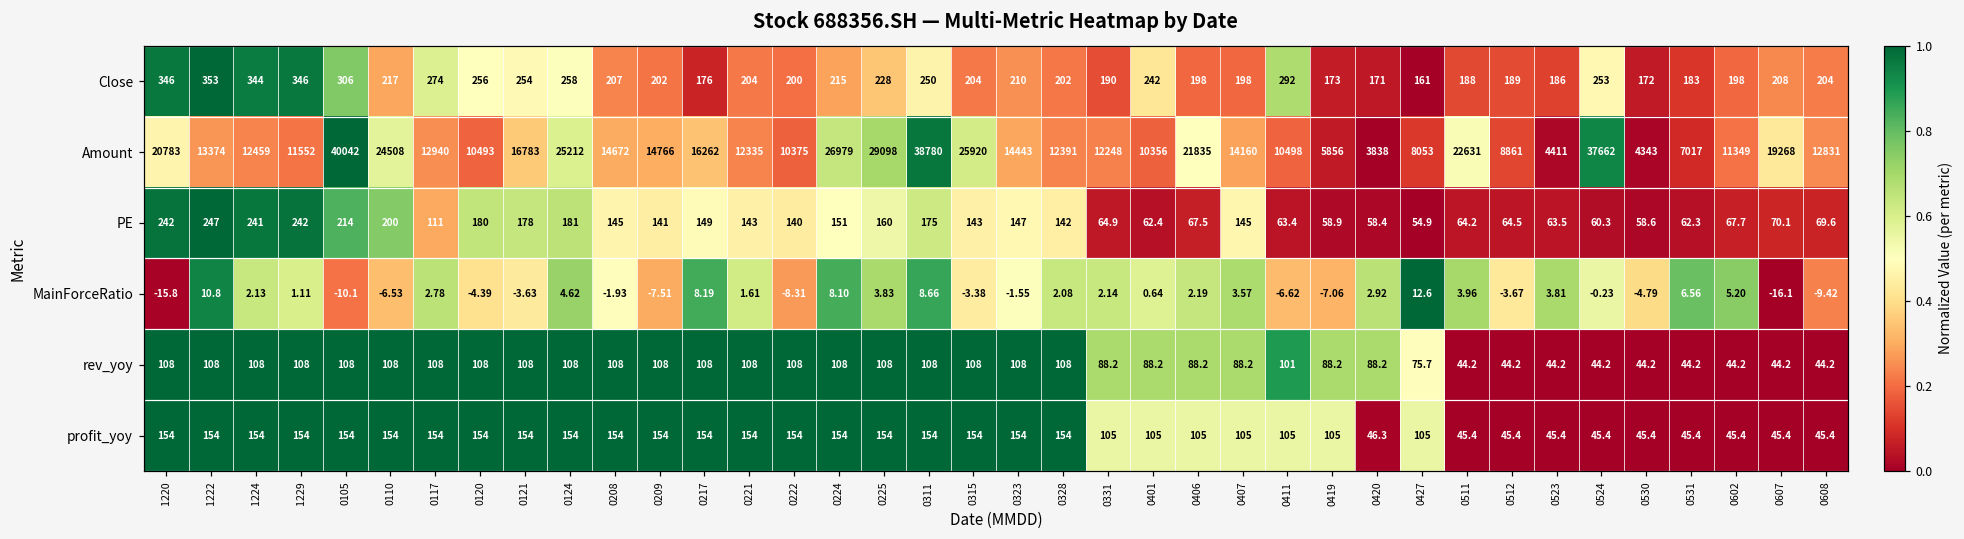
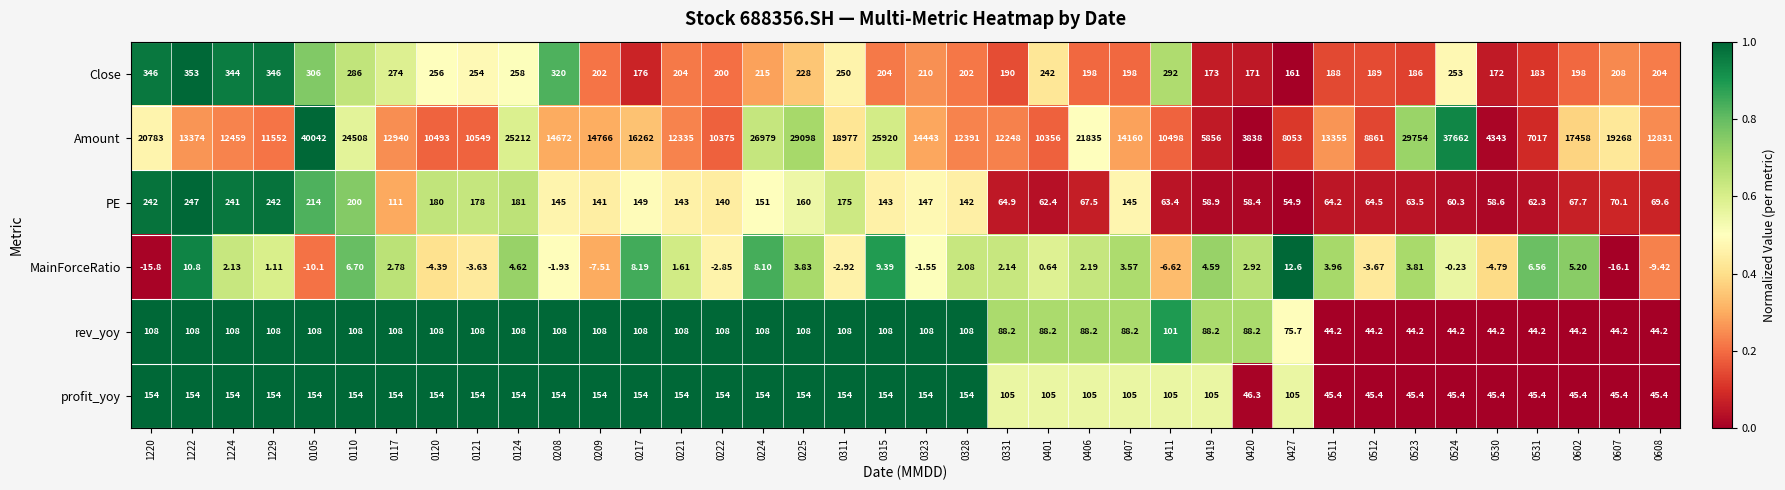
Close, 0110: 217 -> 286
Close, 0208: 207 -> 320
Amount, 0121: 16783 -> 10549
Amount, 0311: 38780 -> 18977
Amount, 0511: 22631 -> 13355
Amount, 0523: 4411 -> 29754
Amount, 0602: 11349 -> 17458
MainForceRatio, 0110: -6.53 -> 6.70
MainForceRatio, 0222: -8.31 -> -2.85
MainForceRatio, 0311: 8.66 -> -2.92
MainForceRatio, 0315: -3.38 -> 9.39
MainForceRatio, 0419: -7.06 -> 4.59
